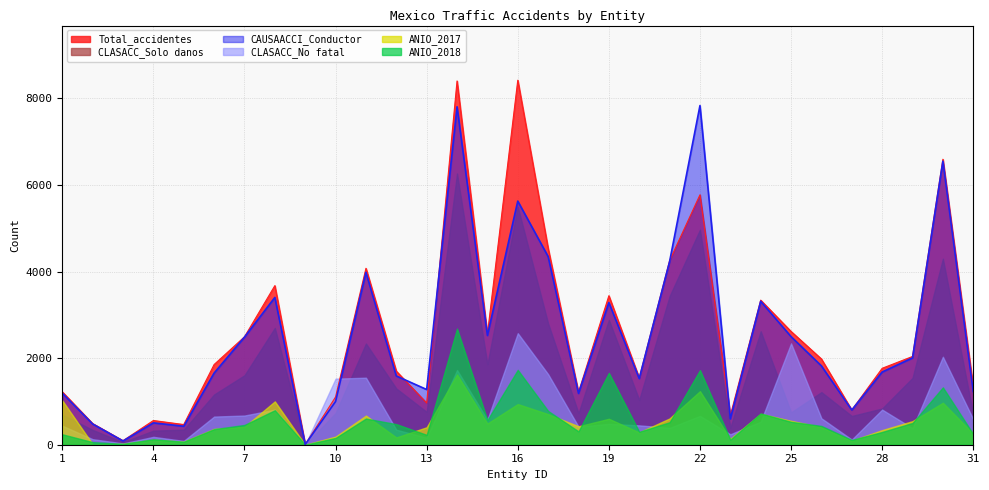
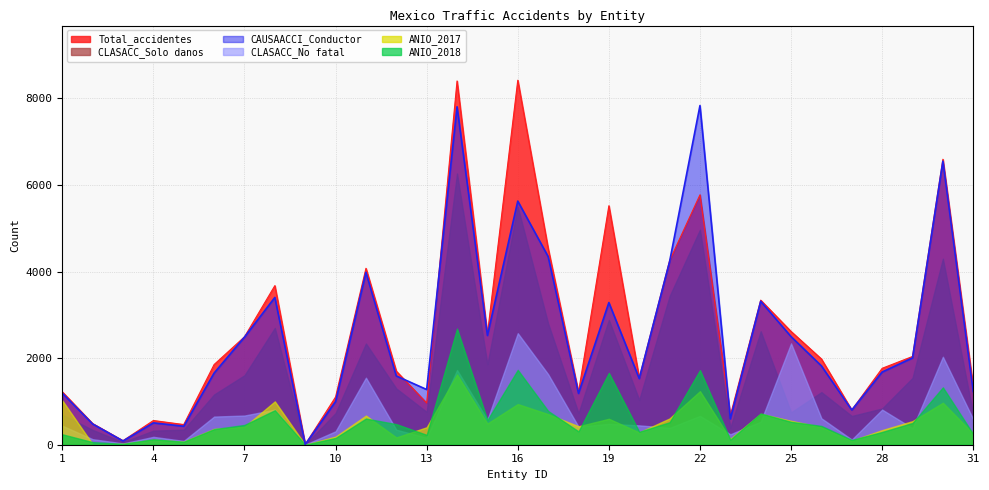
CLASACC_No fatal, 10: 1500 -> 300
Total_accidentes, 19: 3400 -> 5500
